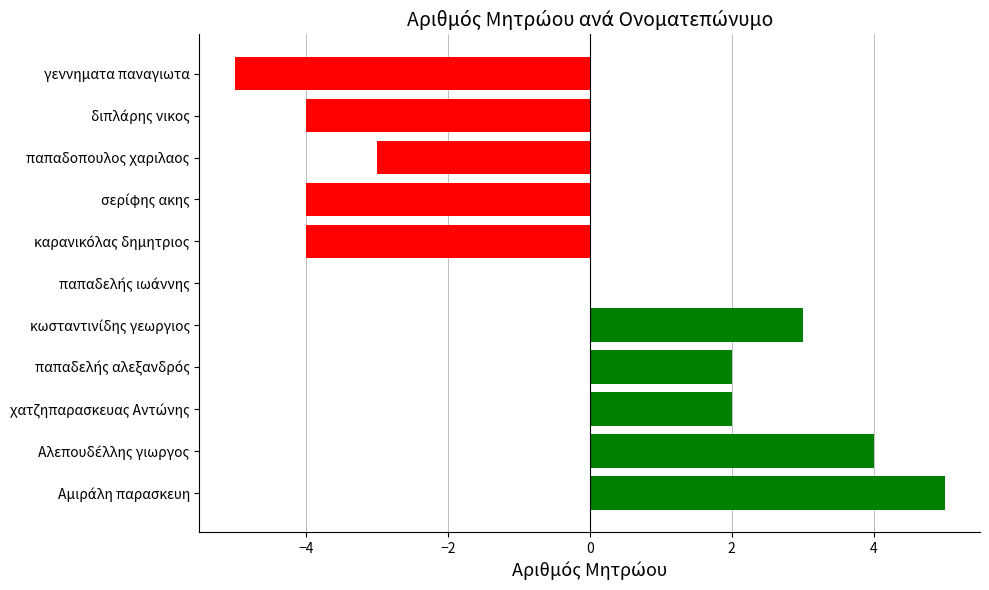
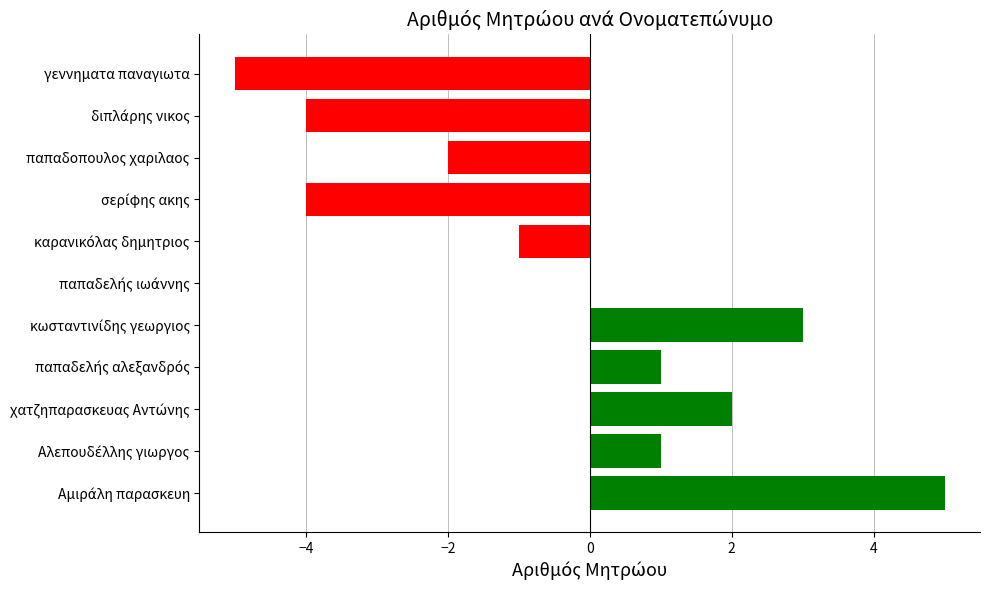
παπαδοπουλος χαριλαος: -3.0 -> -2.0
καρανικόλας δημητριος: -4.0 -> -1.0
παπαδελής αλεξανδρός: 2.0 -> 1.0
Αλεπουδέλλης γιωργος: 4.0 -> 1.0
